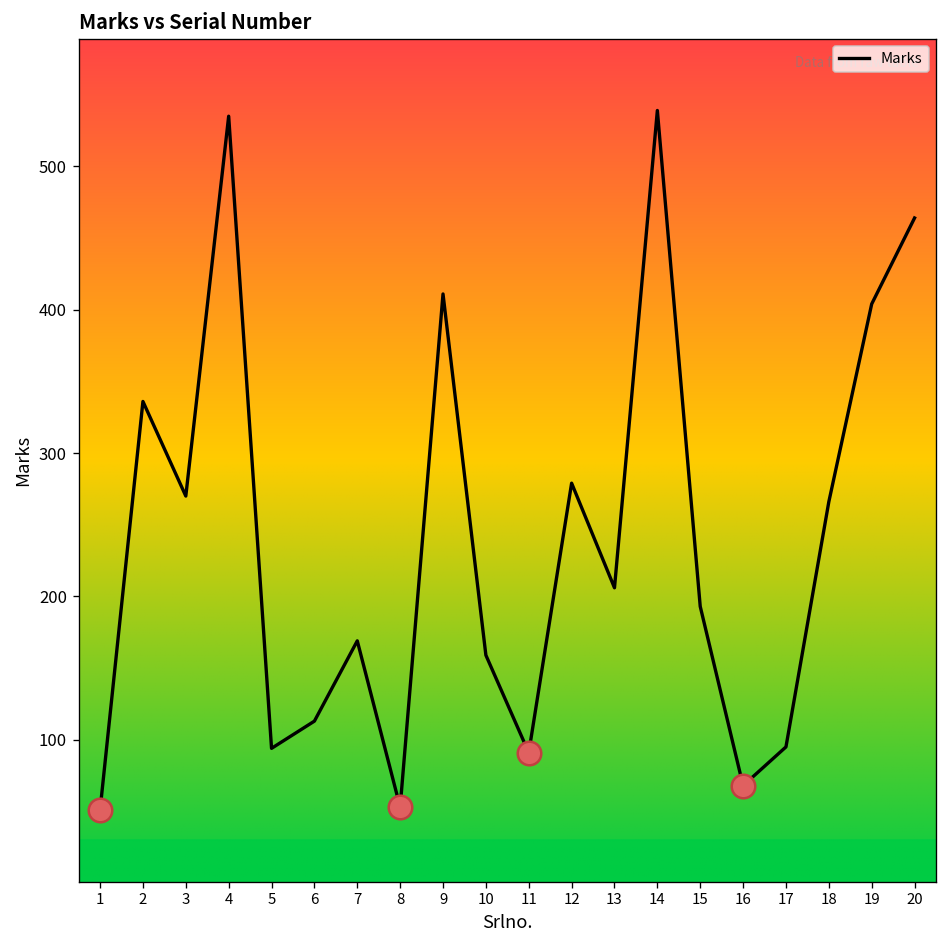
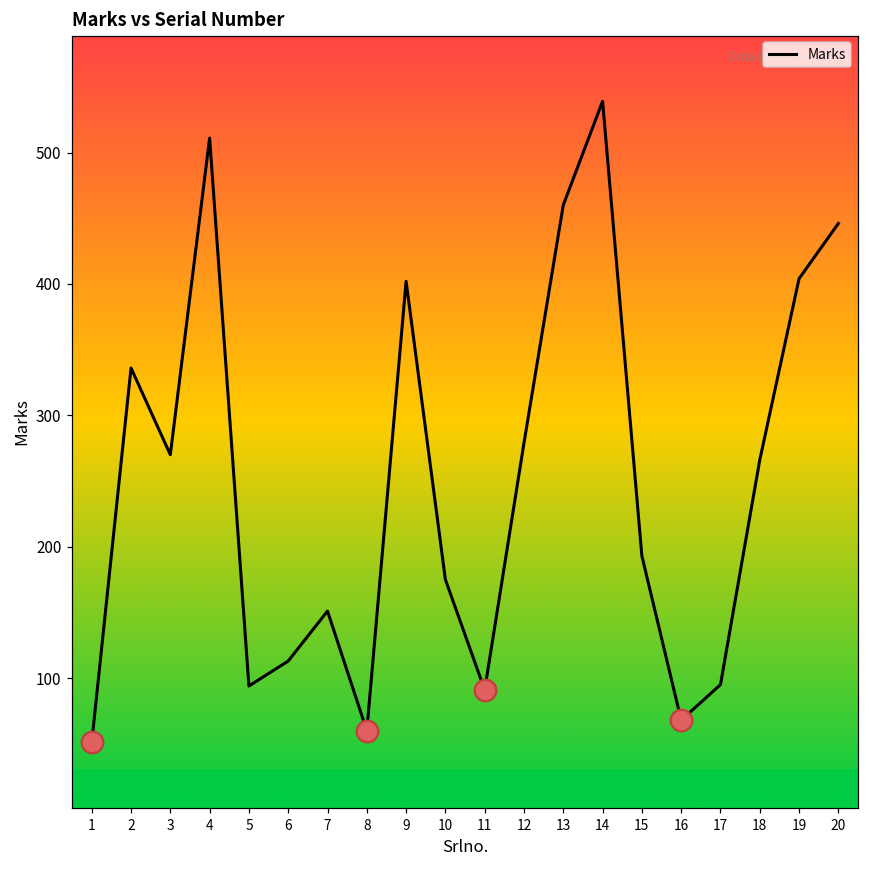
Marks, 4: 535 -> 511
Marks, 7: 169 -> 151
Marks, 8: 53 -> 60
Marks, 9: 411 -> 402
Marks, 10: 159 -> 175
Marks, 13: 206 -> 460
Marks, 20: 464 -> 446
